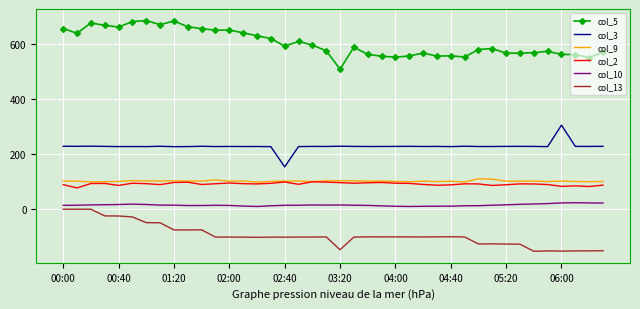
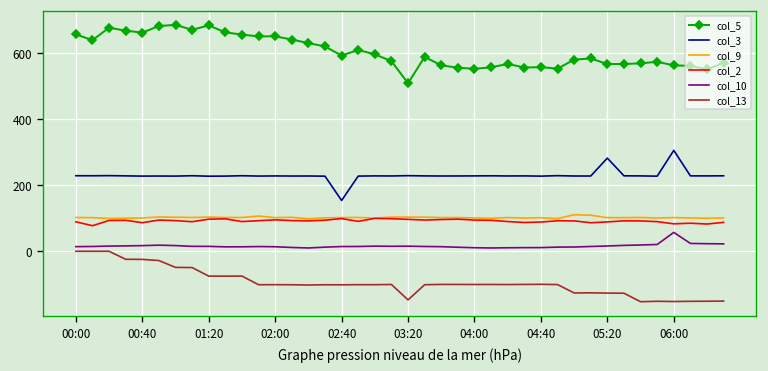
col_3, 05:20: 230 -> 280
col_10, 06:00: 20 -> 60
